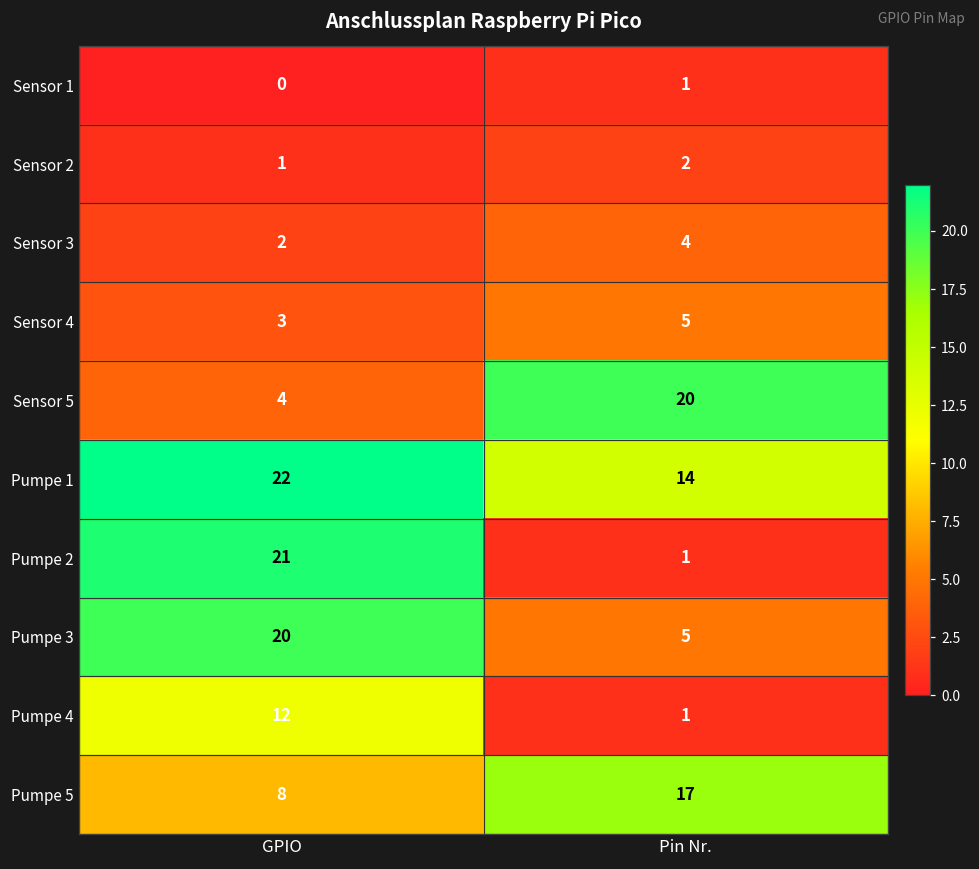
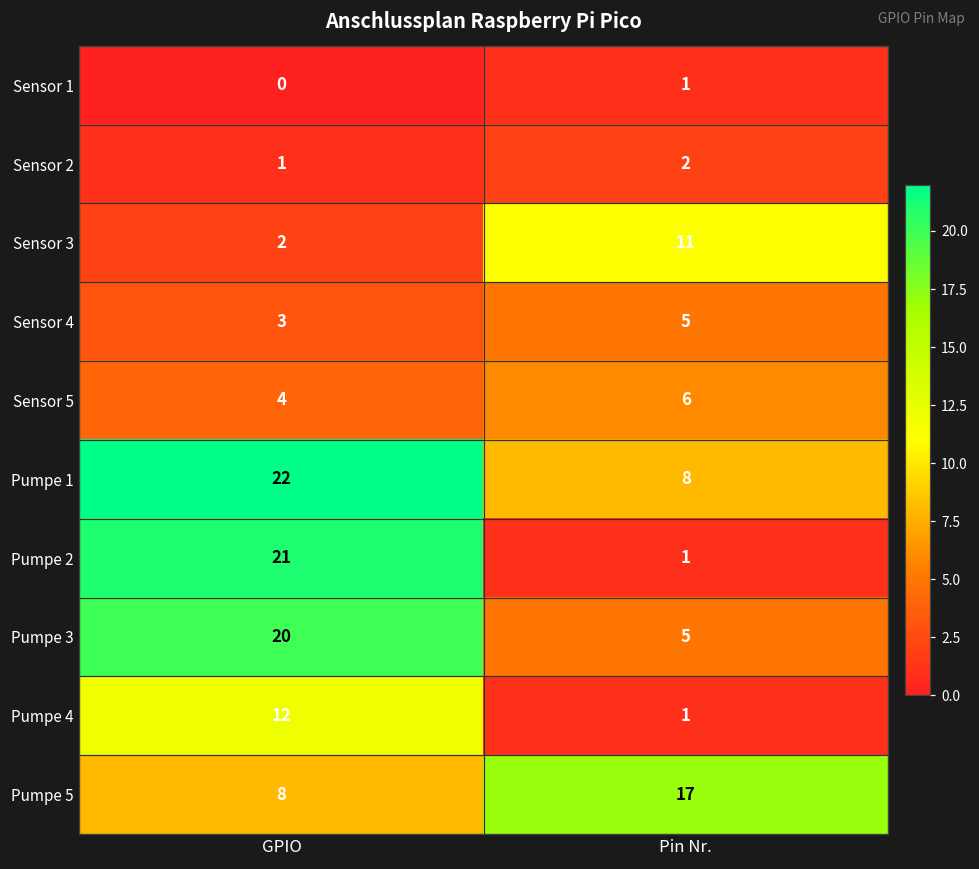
Sensor 3, Pin Nr.: 4 -> 11
Sensor 5, Pin Nr.: 20 -> 6
Pumpe 1, Pin Nr.: 14 -> 8
